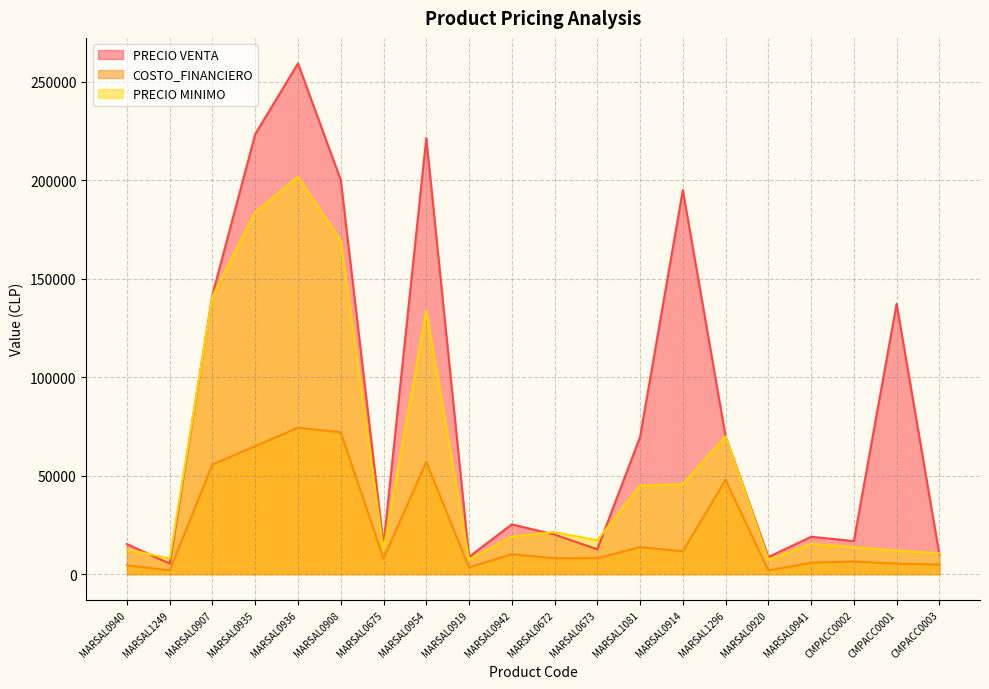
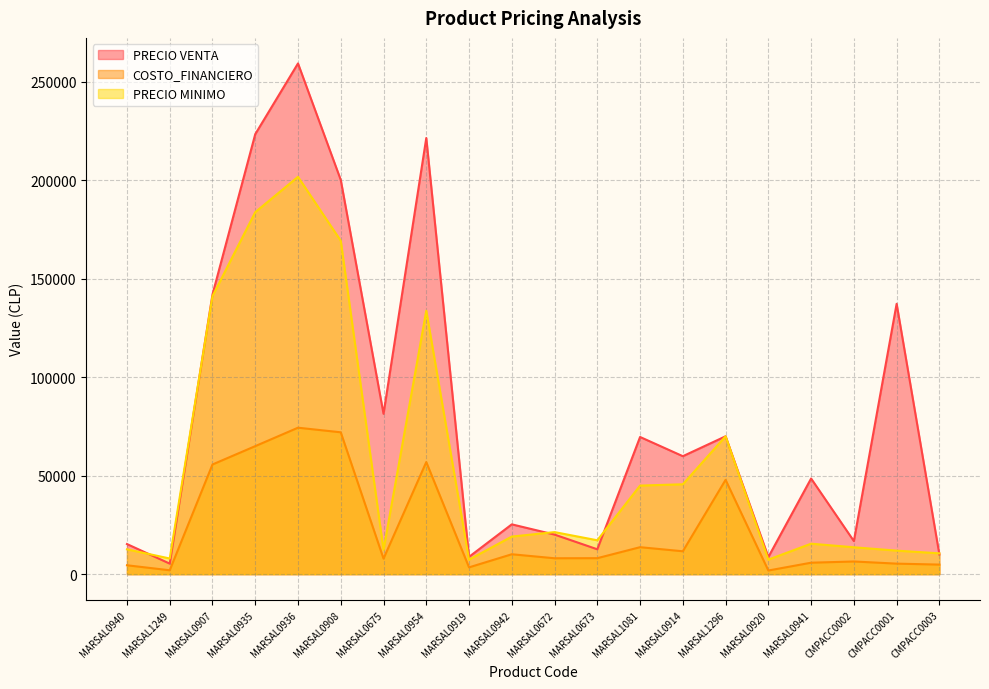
PRECIO VENTA, MARSAL0675: 15000 -> 81000
PRECIO VENTA, MARSAL0914: 195000 -> 60000
PRECIO VENTA, MARSAL0941: 19000 -> 49000
